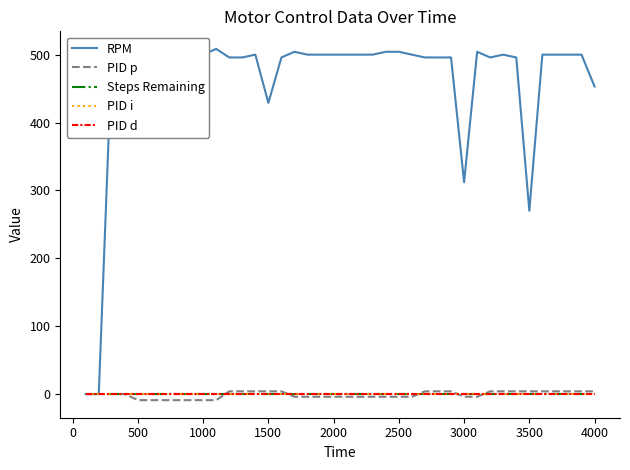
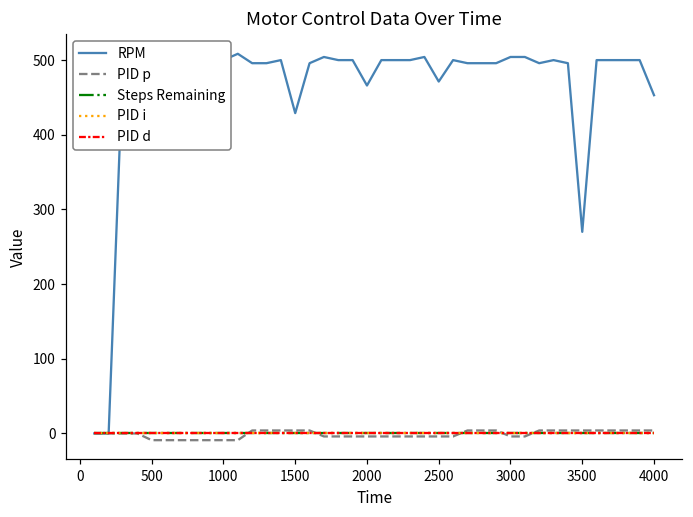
RPM, 2000: 500 -> 470
RPM, 2500: 500 -> 470
RPM, 3000: 310 -> 500
